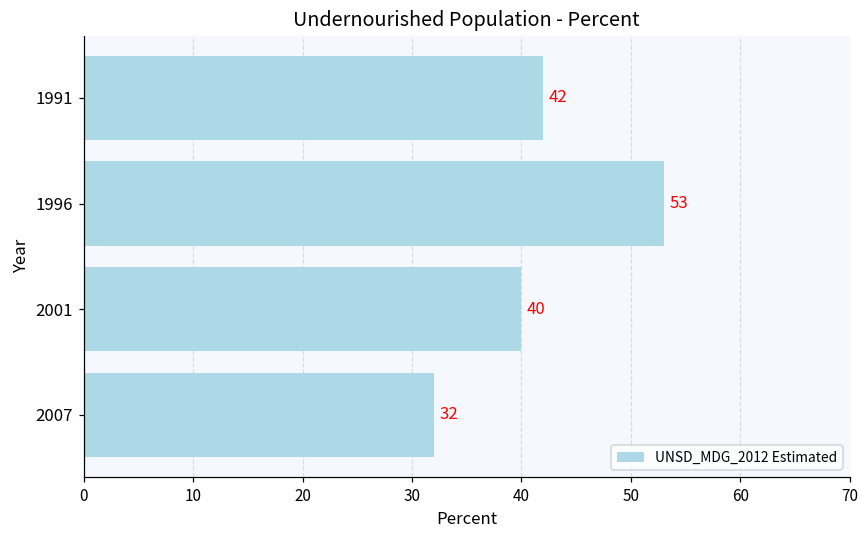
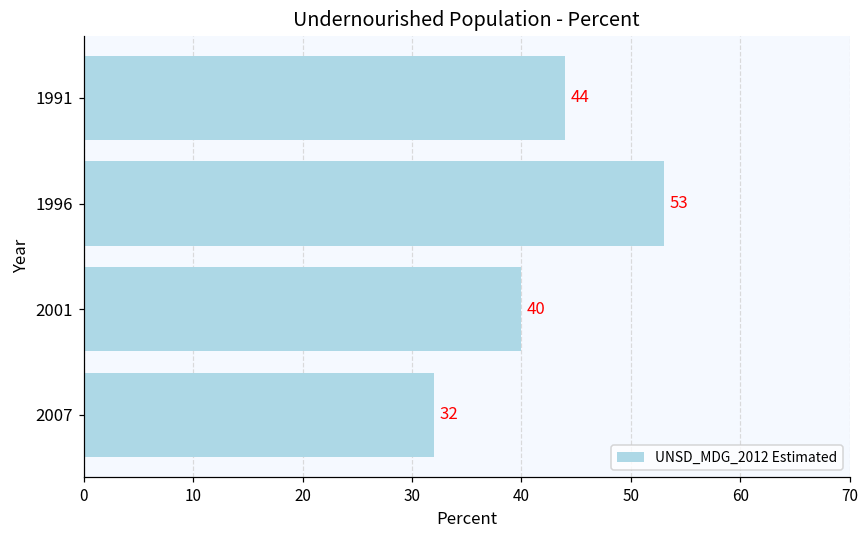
1991: 42 -> 44
